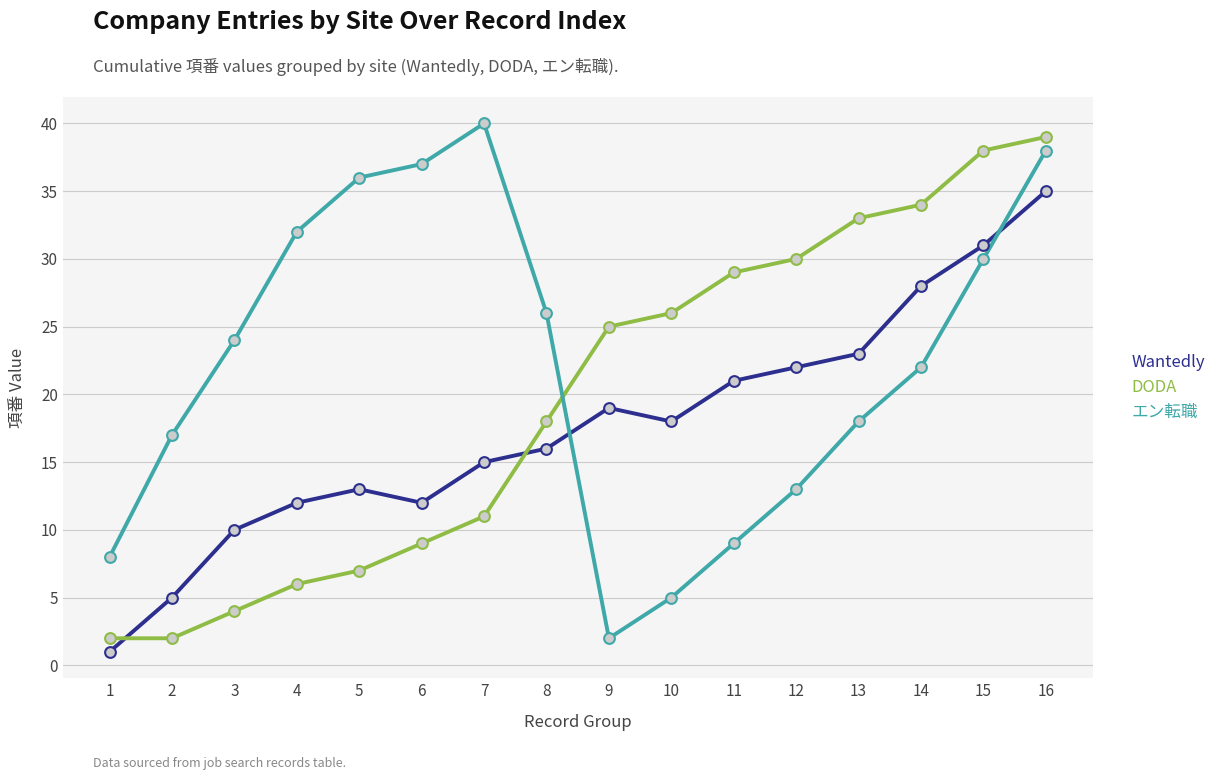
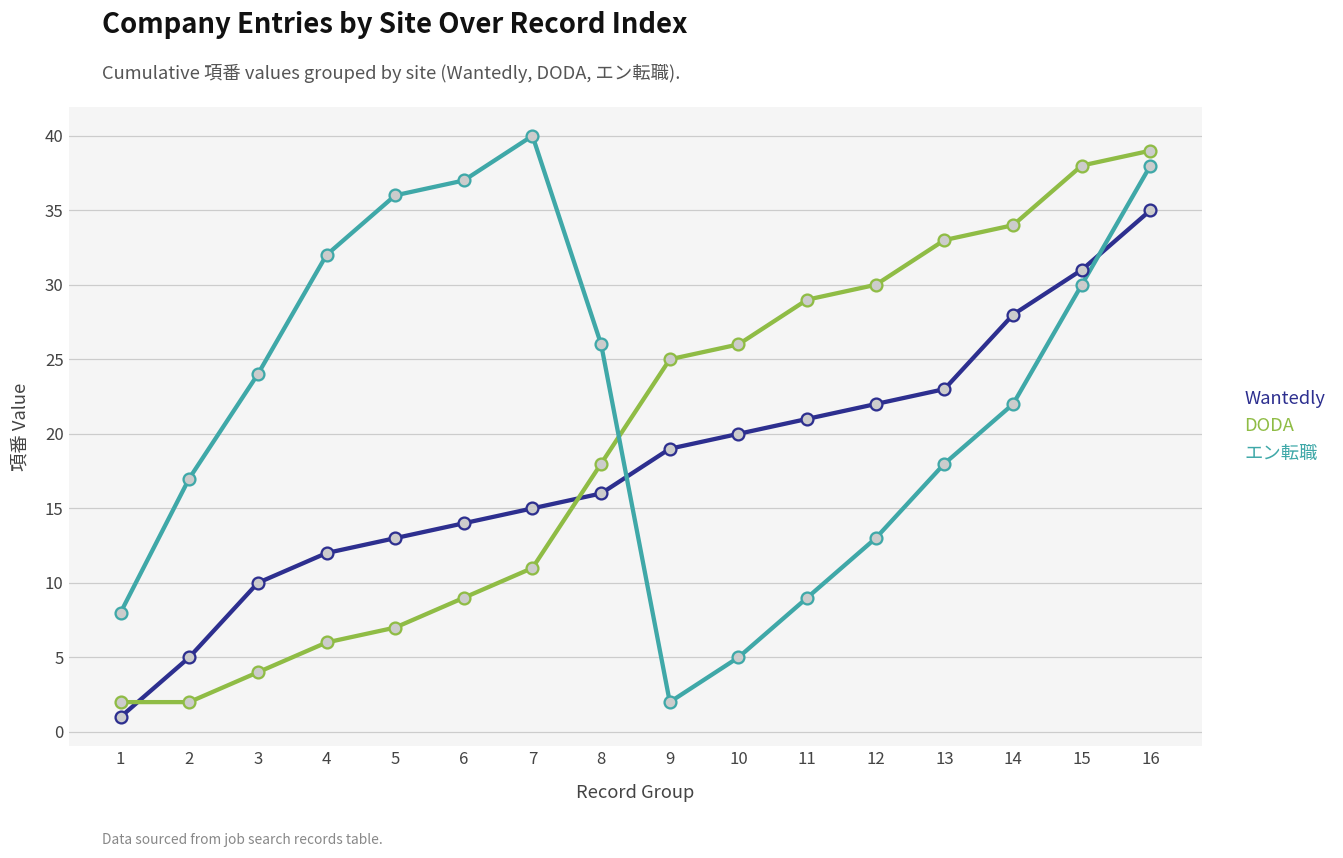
Wantedly, 6: 12 -> 14
Wantedly, 10: 18 -> 20
